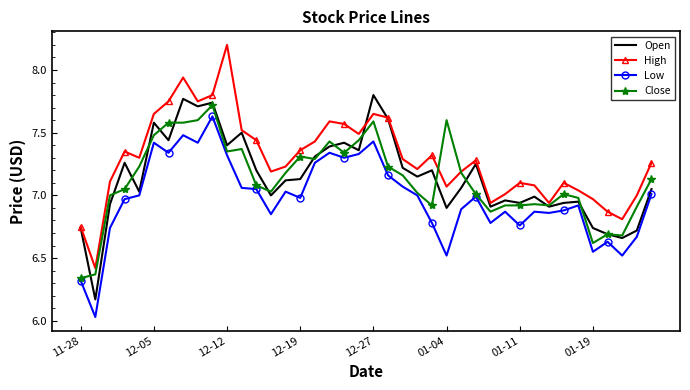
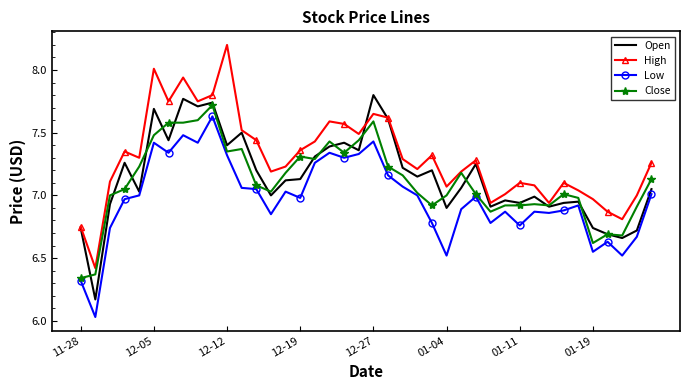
Open, 12-05: 7.58 -> 7.69
High, 12-05: 7.65 -> 8.01
Close, 01-04: 7.6 -> 7.0
